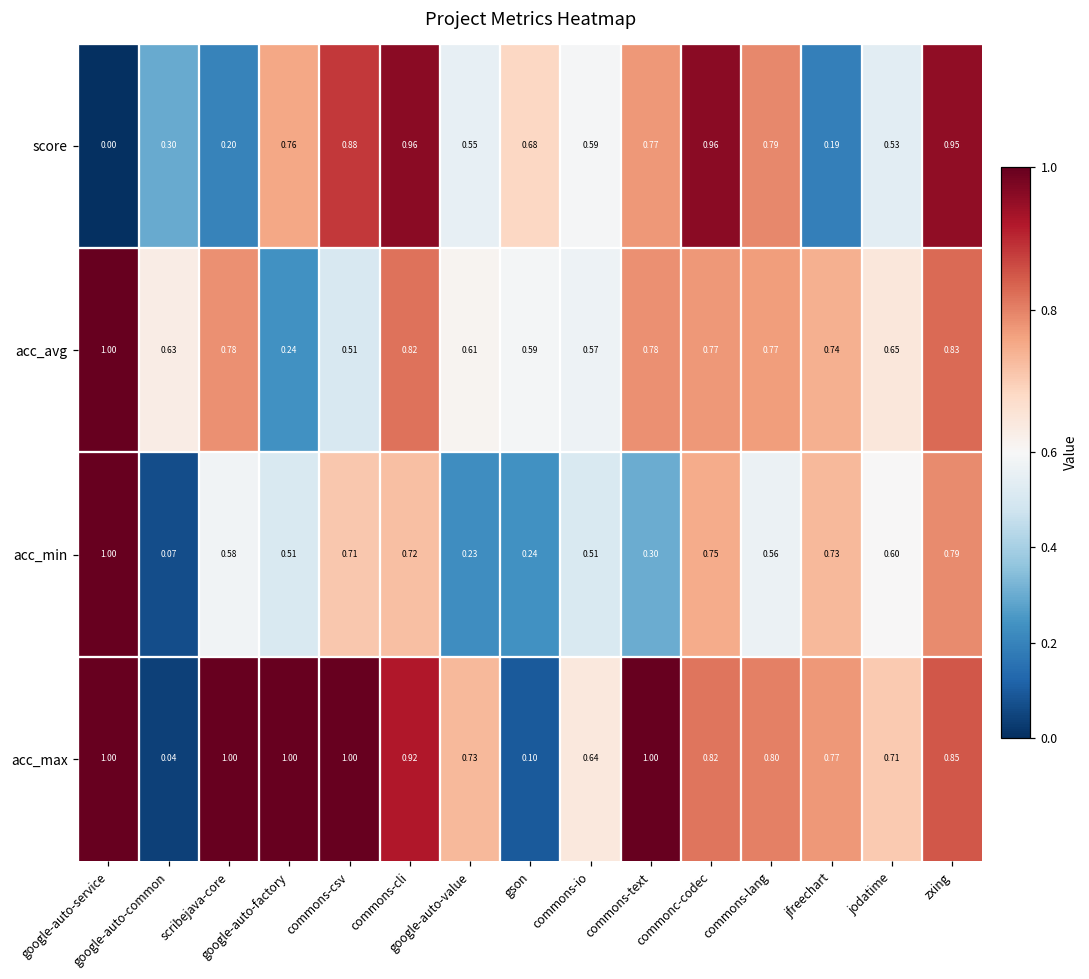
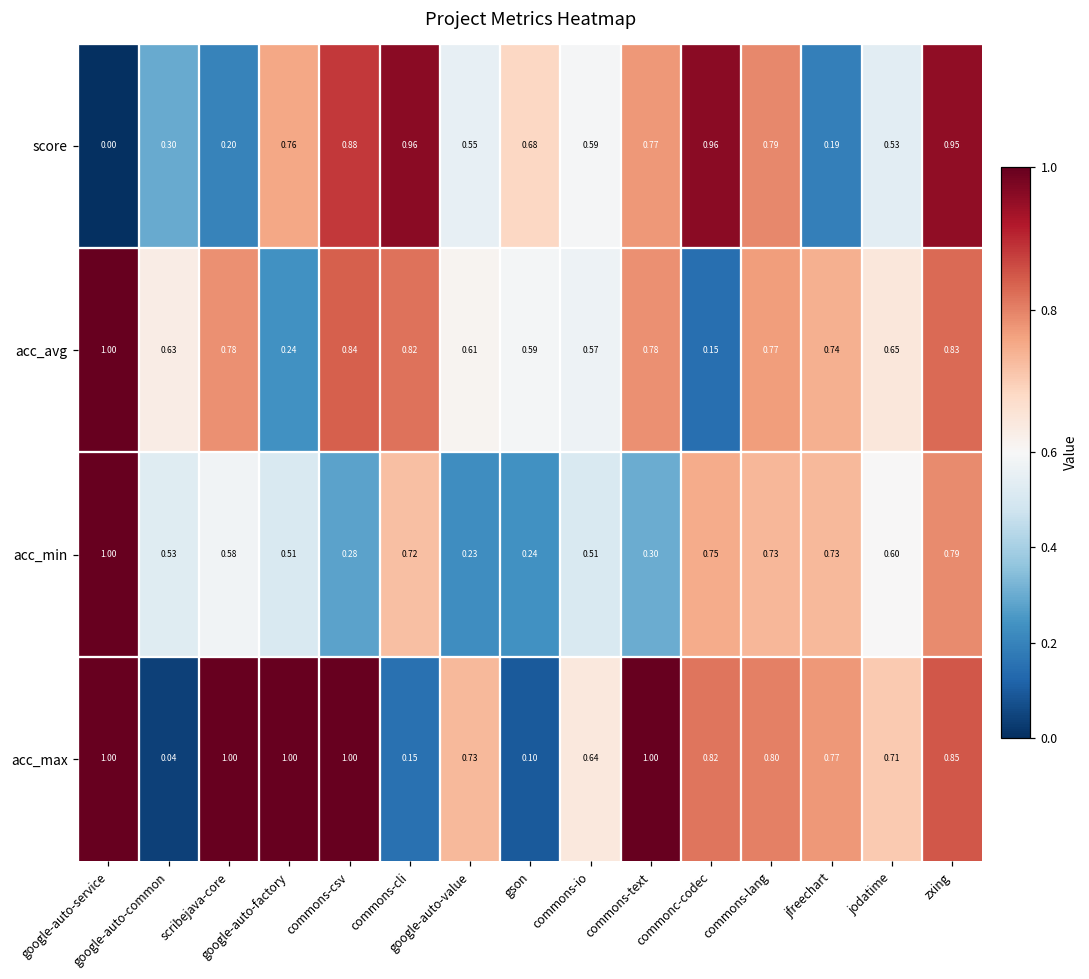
acc_avg, commons-csv: 0.51 -> 0.84
acc_avg, commonc-codec: 0.77 -> 0.15
acc_min, google-auto-common: 0.07 -> 0.53
acc_min, commons-csv: 0.71 -> 0.28
acc_min, commons-lang: 0.56 -> 0.73
acc_max, commons-cli: 0.92 -> 0.15
